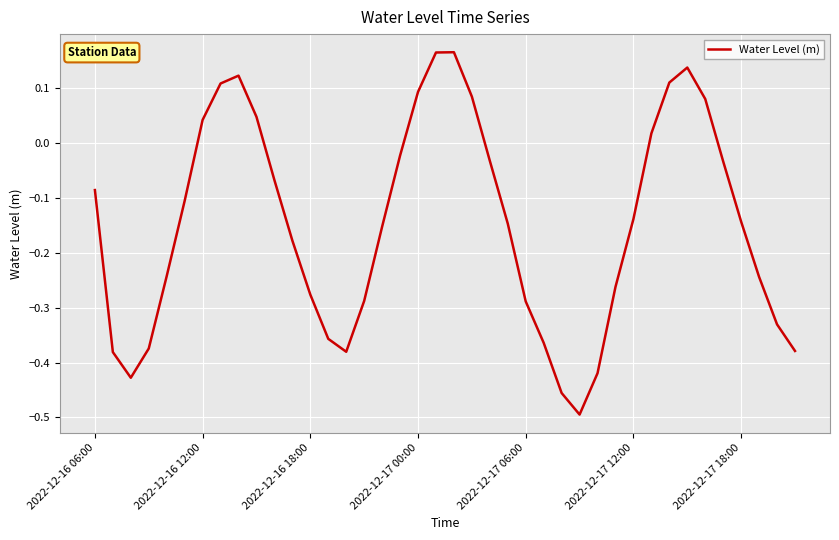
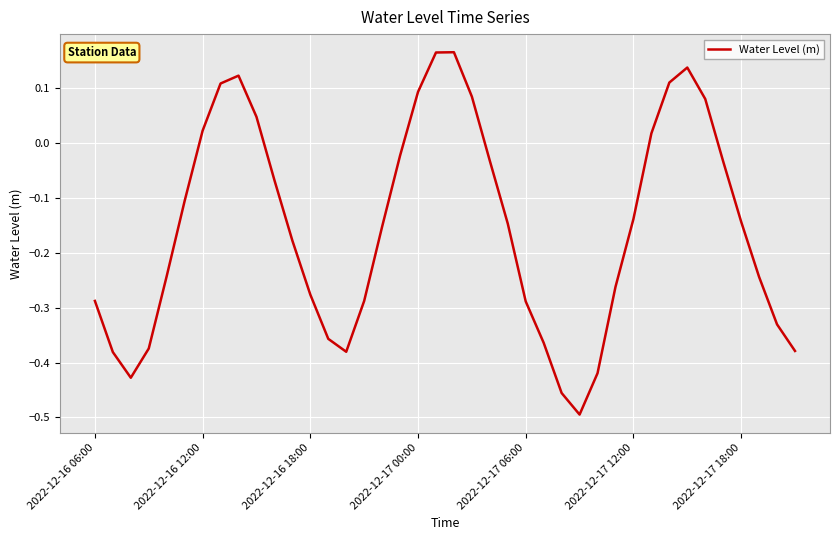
2022-12-16 06:00: -0.09 -> -0.29
2022-12-16 12:00: 0.04 -> 0.02
